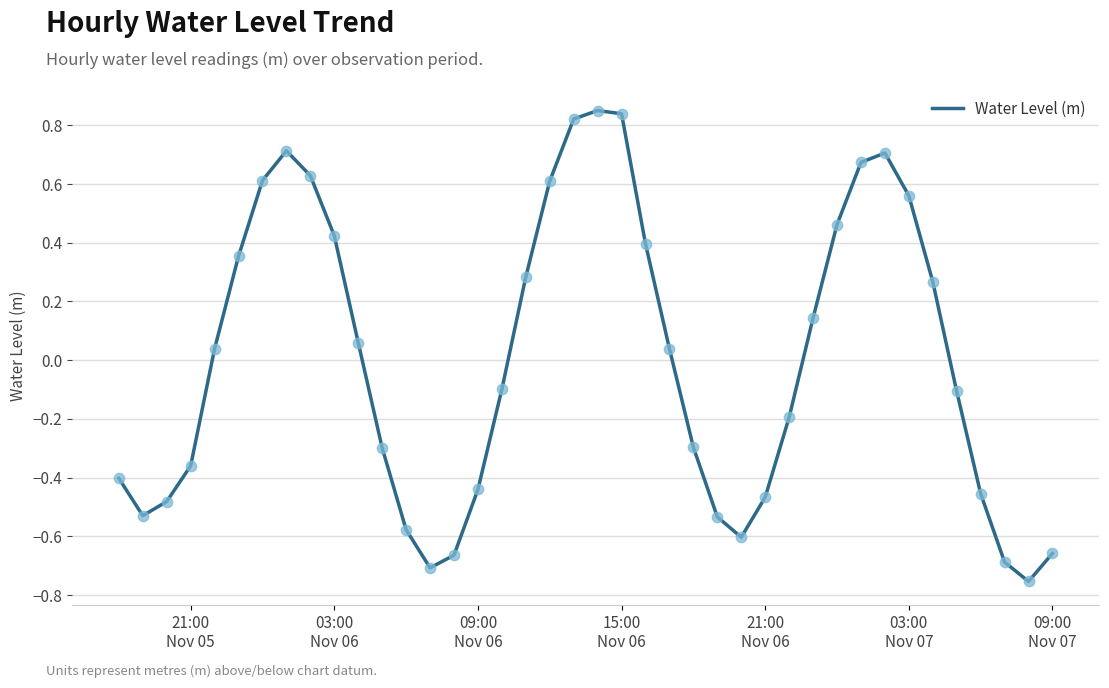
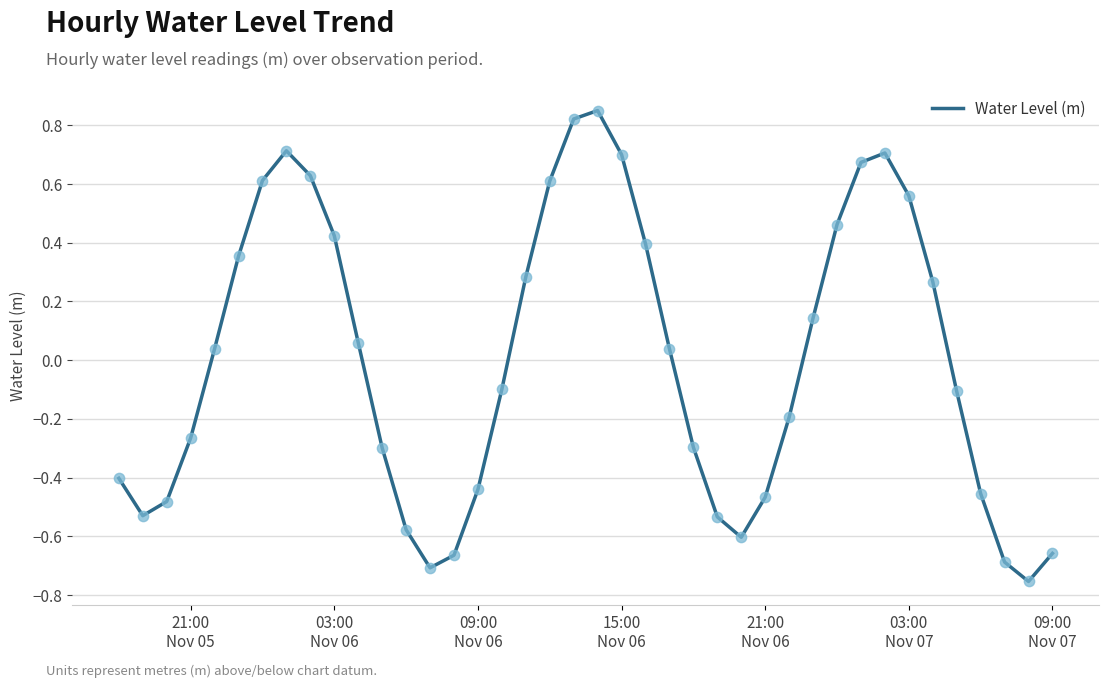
21:00 Nov 05: -0.36 -> -0.27
15:00 Nov 06: 0.84 -> 0.70
